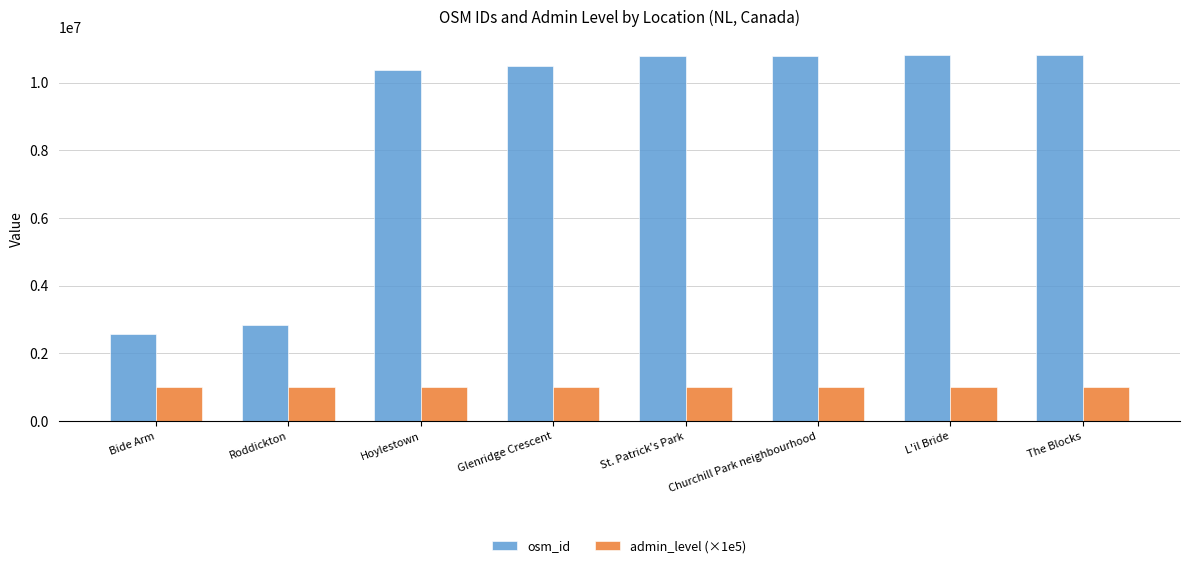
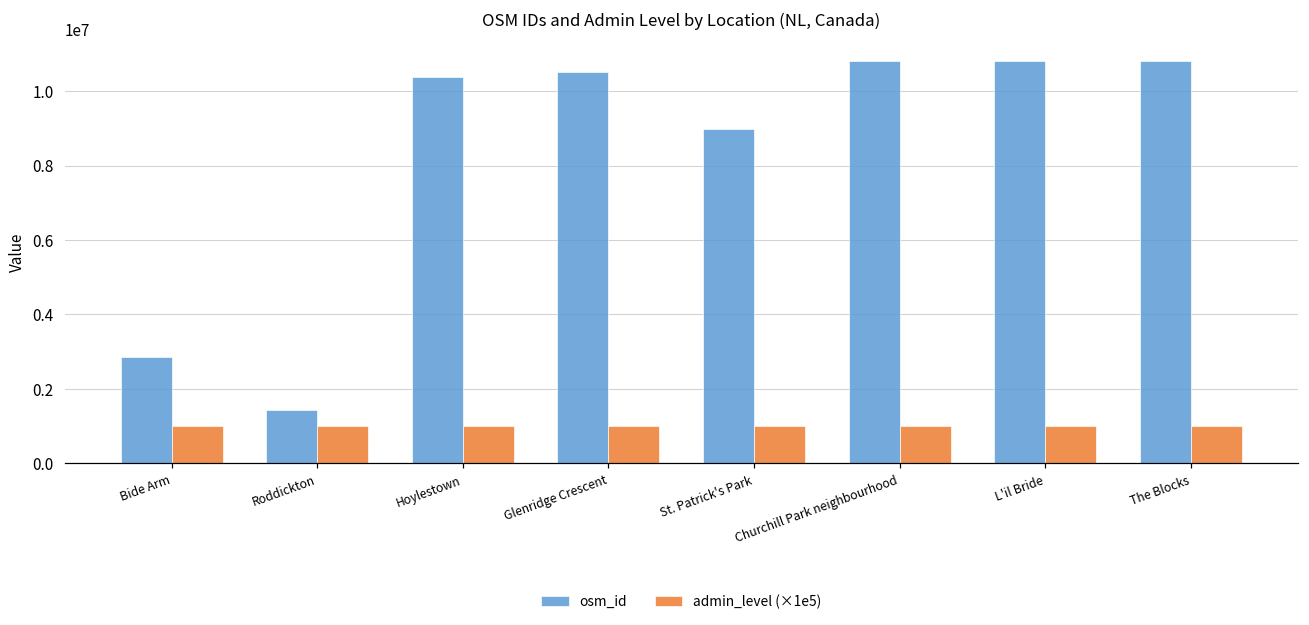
osm_id, Bide Arm: 2600000 -> 2900000
osm_id, Roddickton: 2900000 -> 1400000
osm_id, St. Patrick's Park: 10800000 -> 9000000
